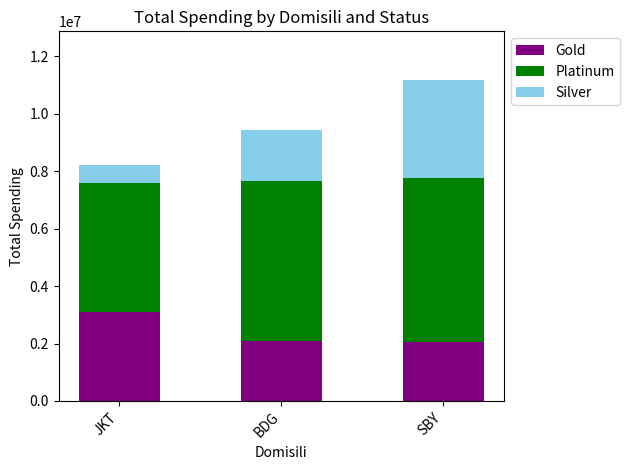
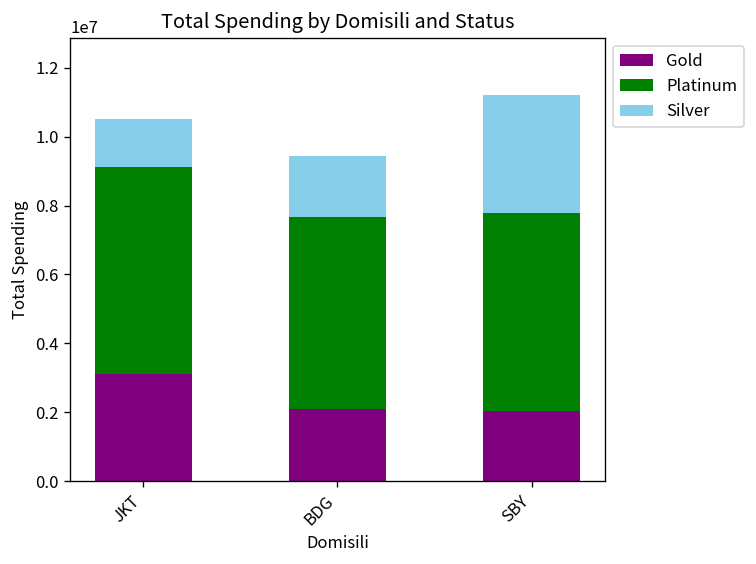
Platinum, JKT: 4500000 -> 6000000
Silver, JKT: 700000 -> 1400000
